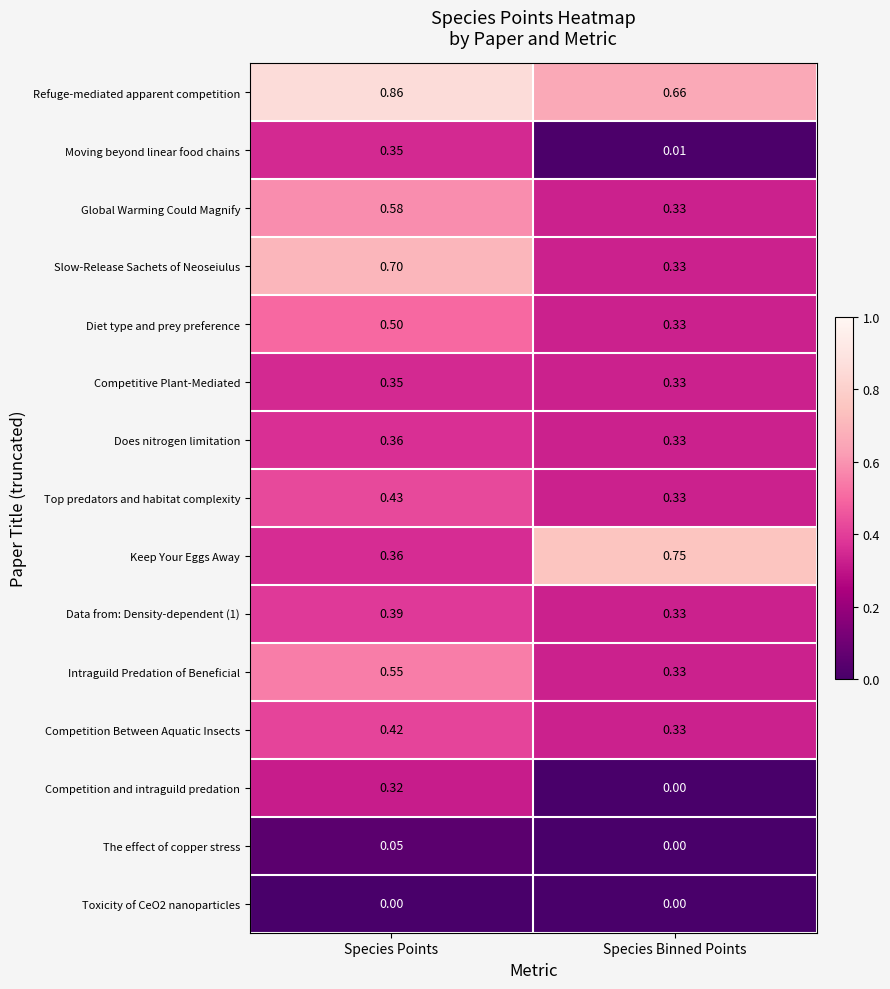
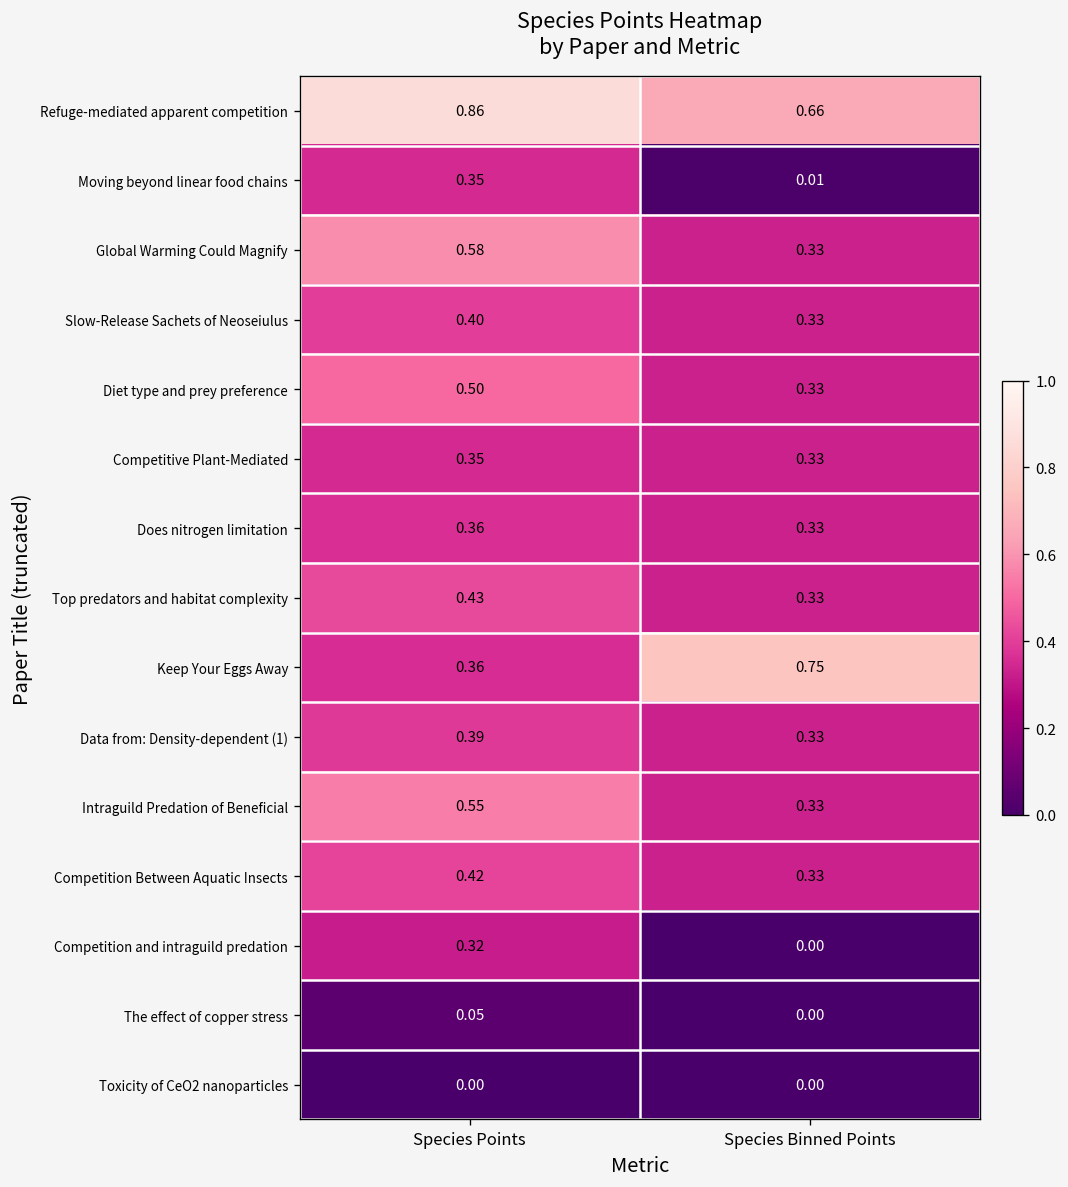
Slow-Release Sachets of Neoseiulus, Species Points: 0.70 -> 0.40
